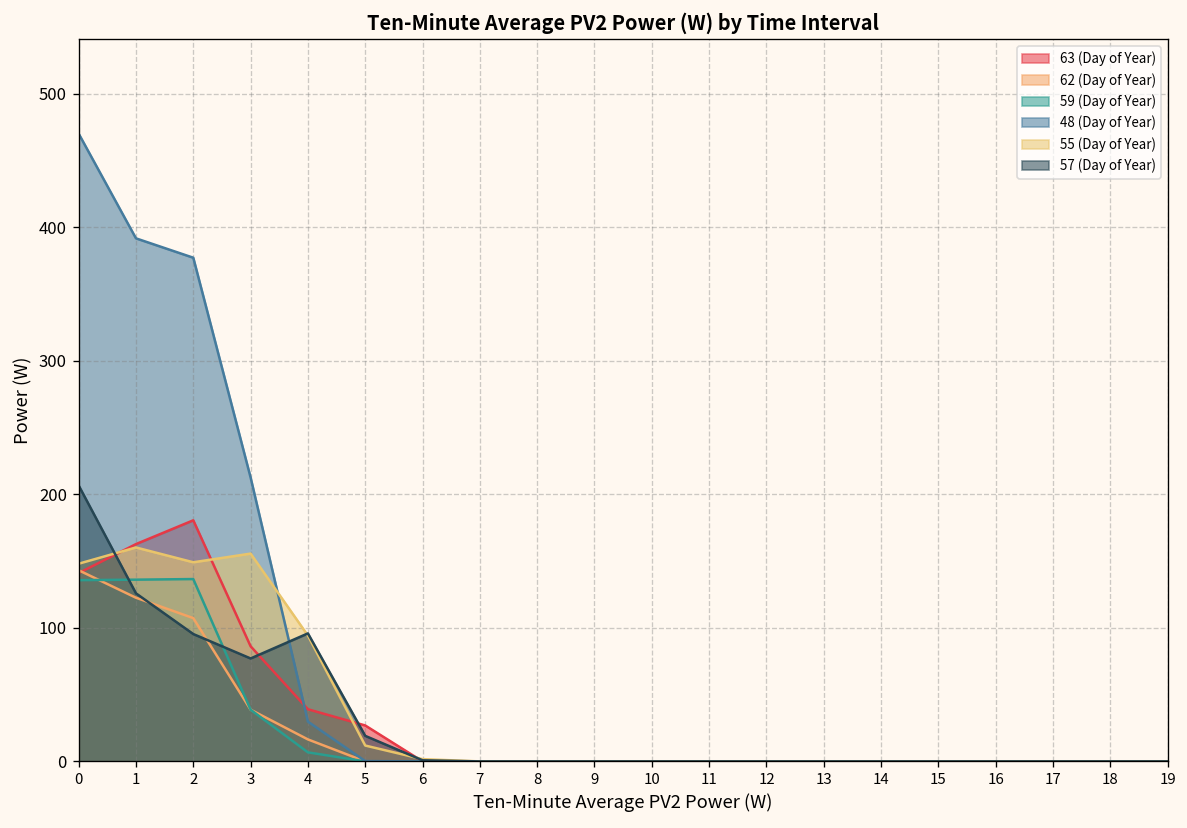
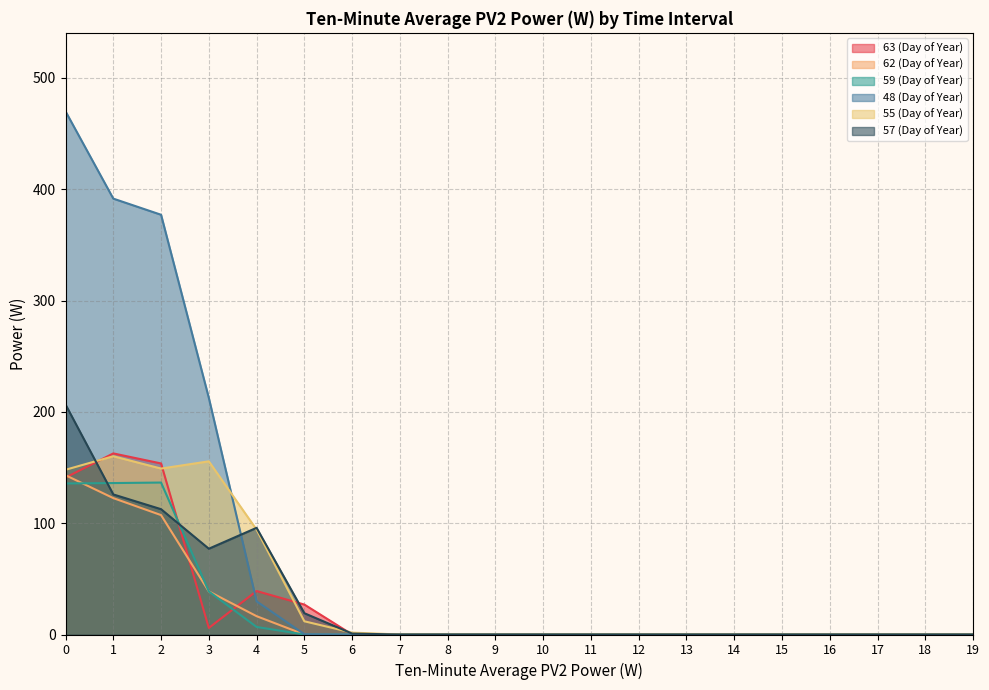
63 (Day of Year), 2: 181 -> 154
57 (Day of Year), 2: 95 -> 113
63 (Day of Year), 3: 86 -> 6
